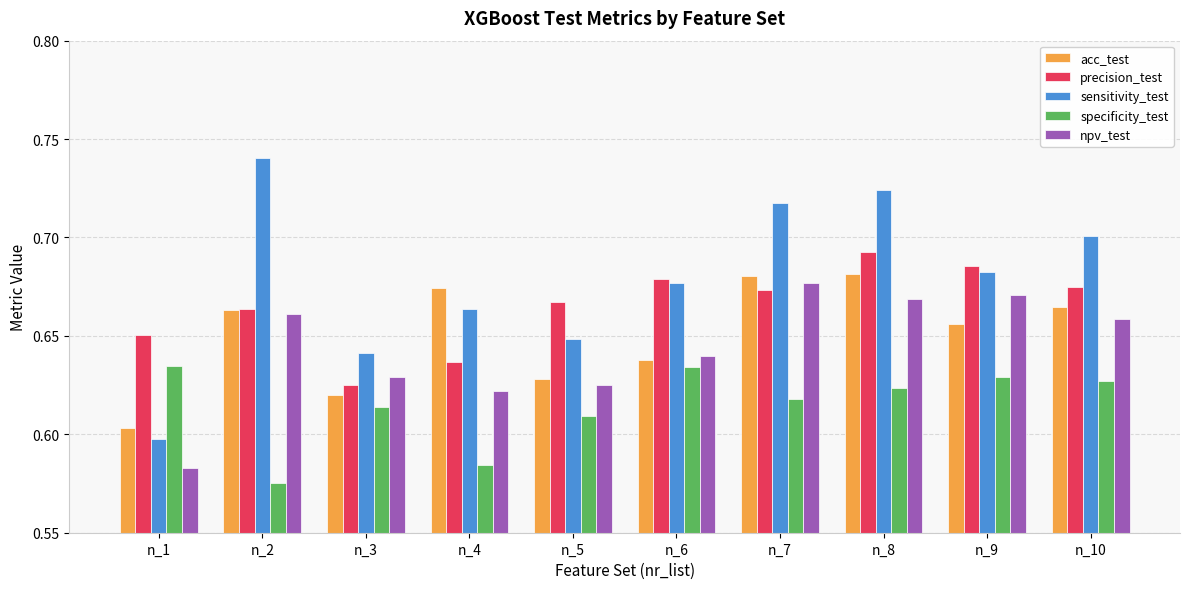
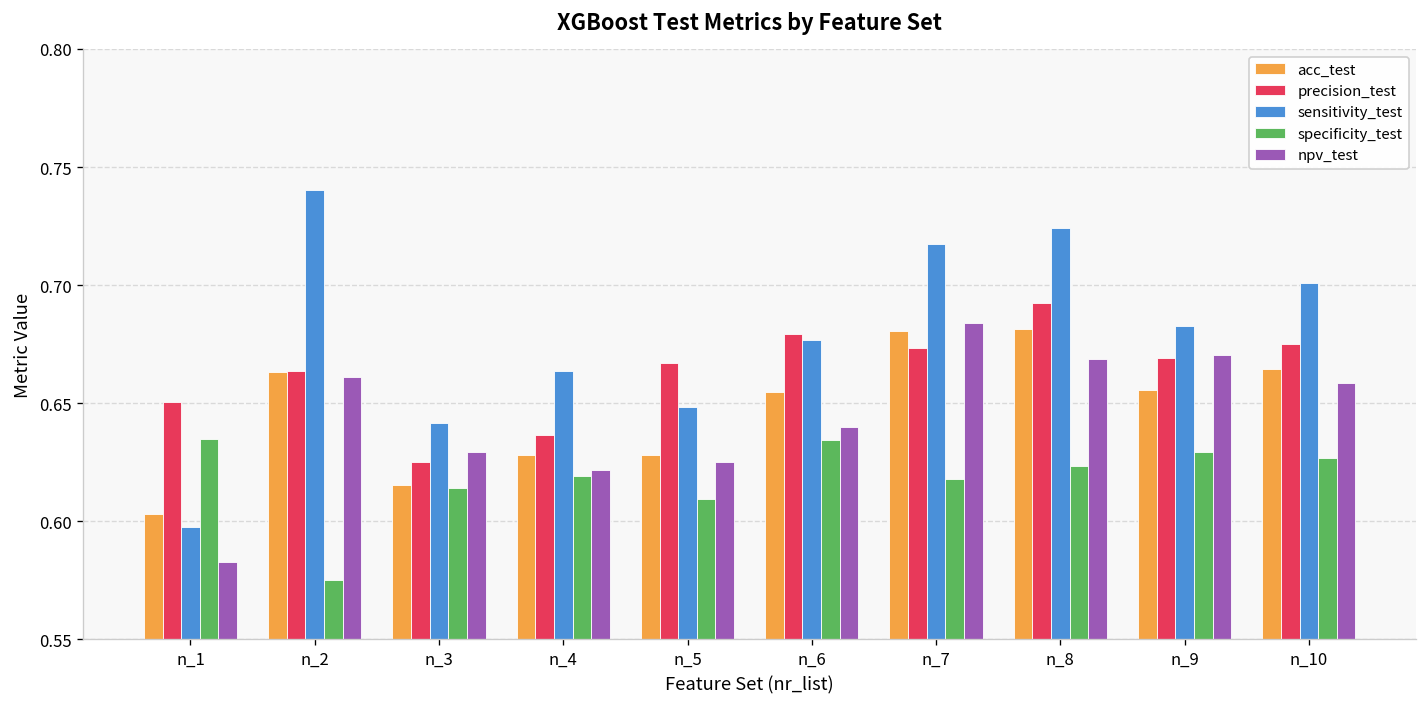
acc_test, n_3: 0.620 -> 0.616
acc_test, n_4: 0.674 -> 0.628
specificity_test, n_4: 0.585 -> 0.619
acc_test, n_6: 0.638 -> 0.655
npv_test, n_7: 0.677 -> 0.684
precision_test, n_9: 0.686 -> 0.669
